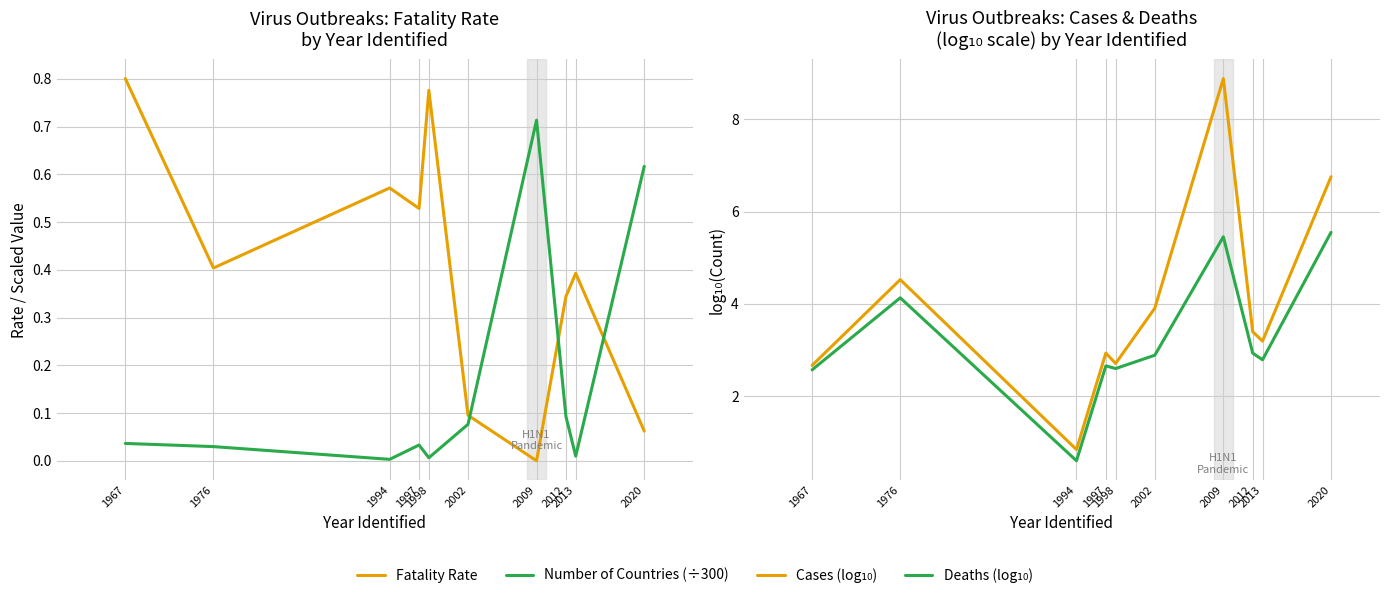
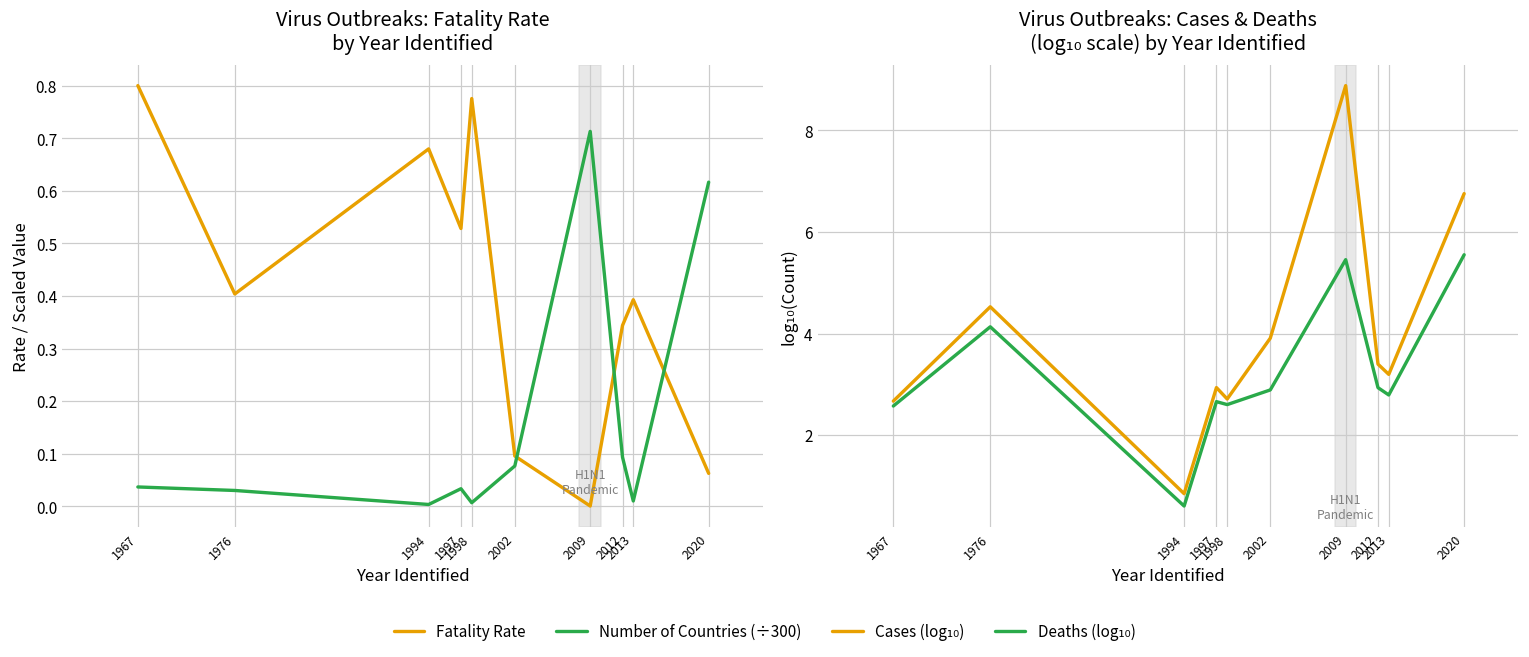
Virus Outbreaks: Fatality Rate by Year Identified, Fatality Rate, 1994: 0.57 -> 0.68
